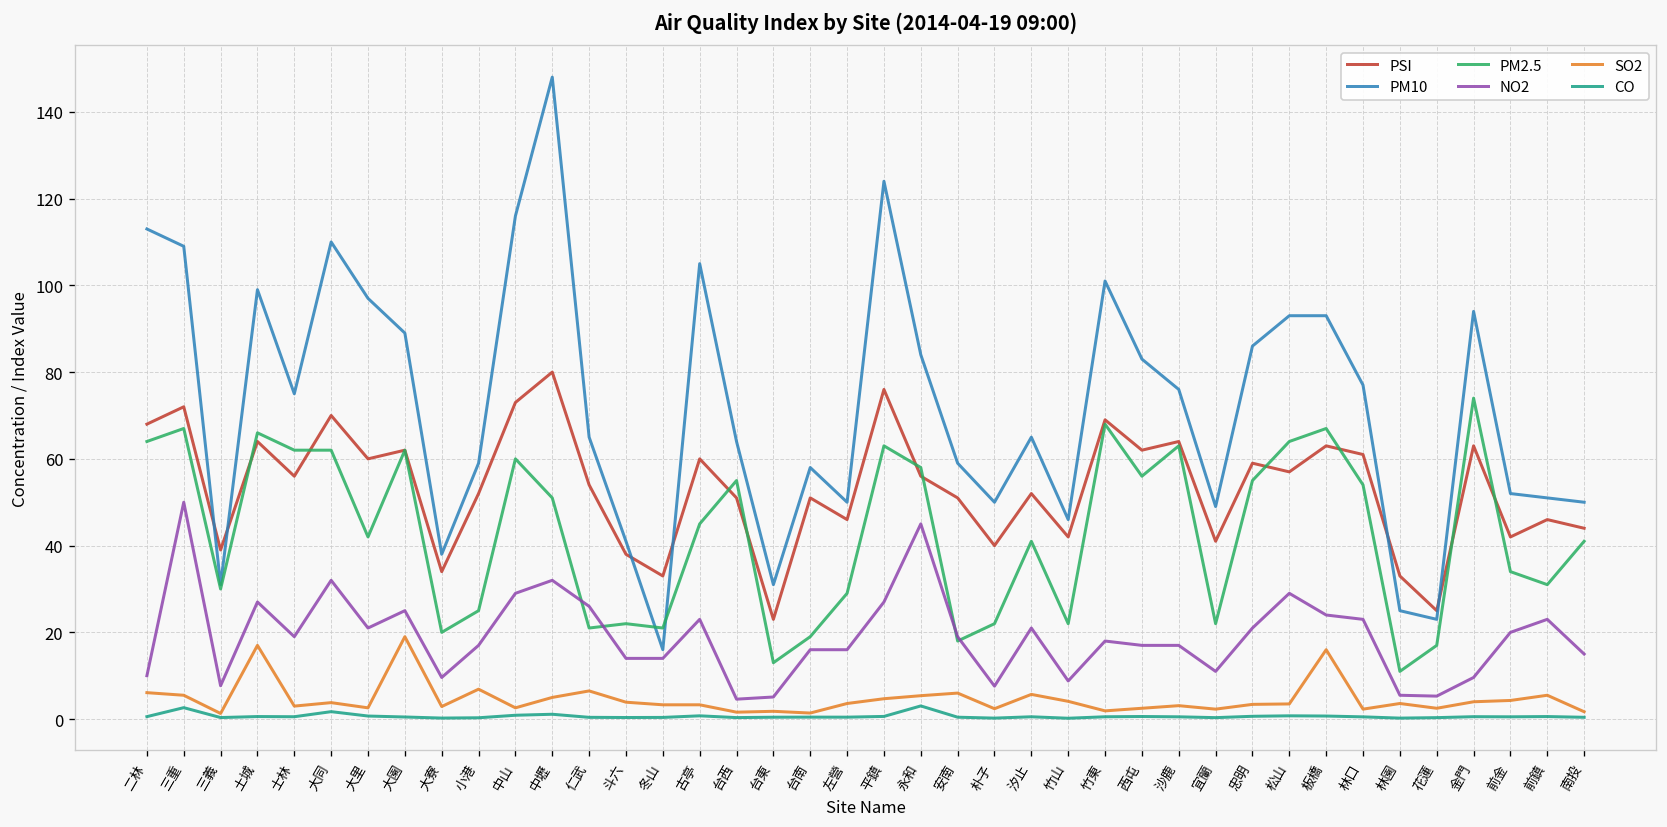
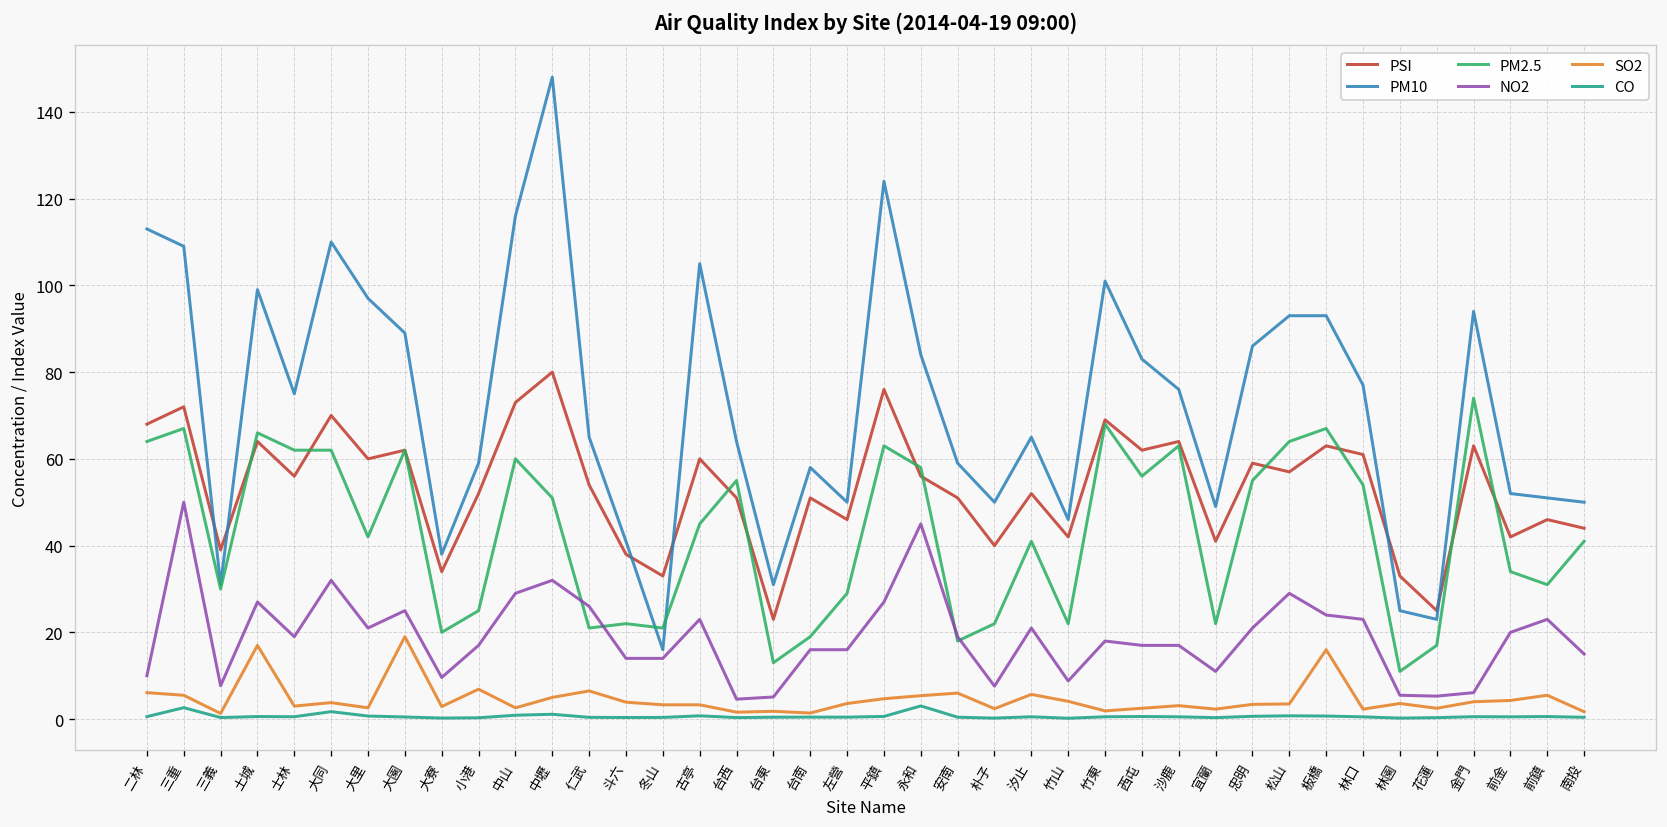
NO2, 金門: 10 -> 6
